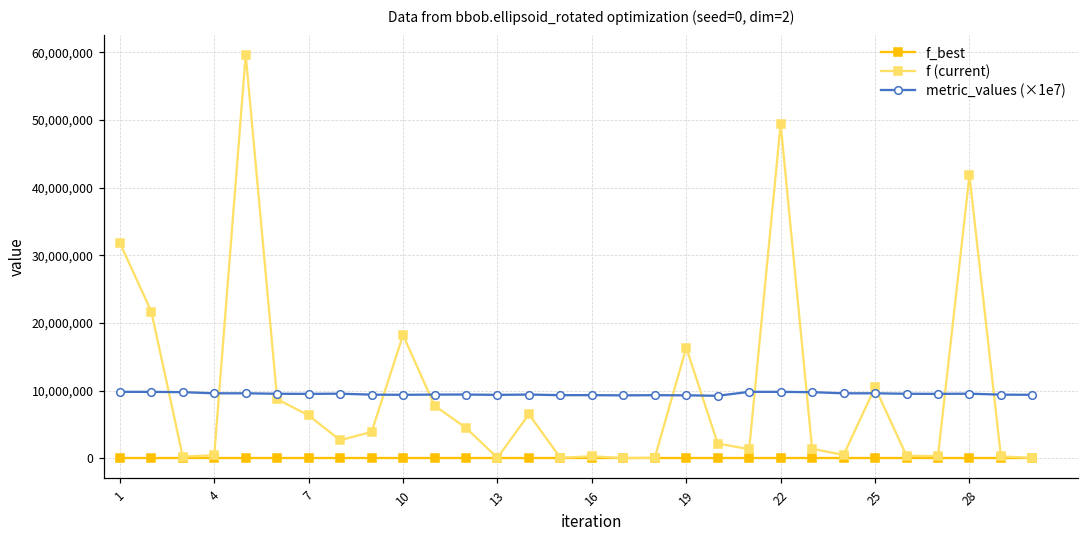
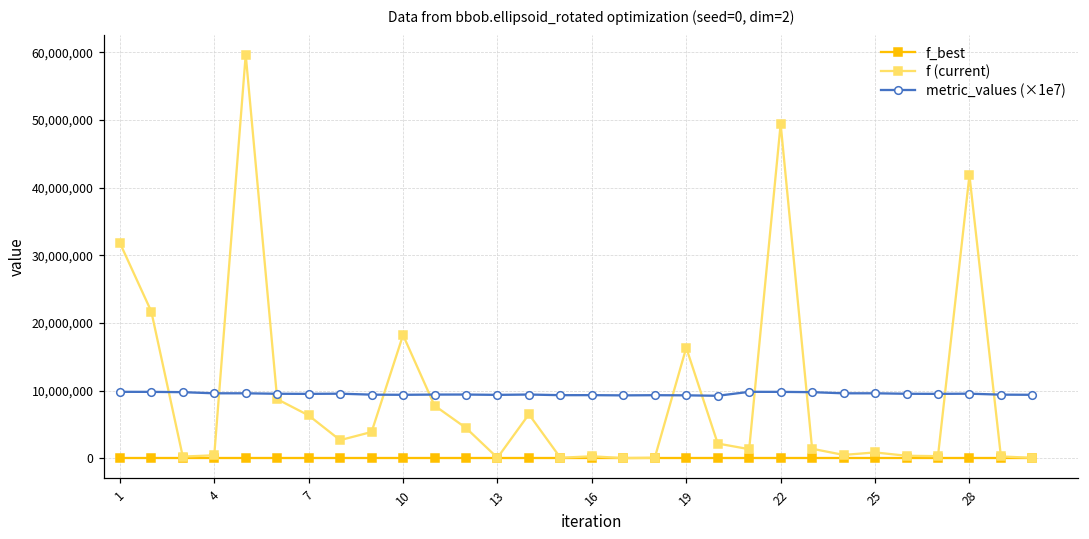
f (current), 25: 10,000,000 -> 1,000,000
